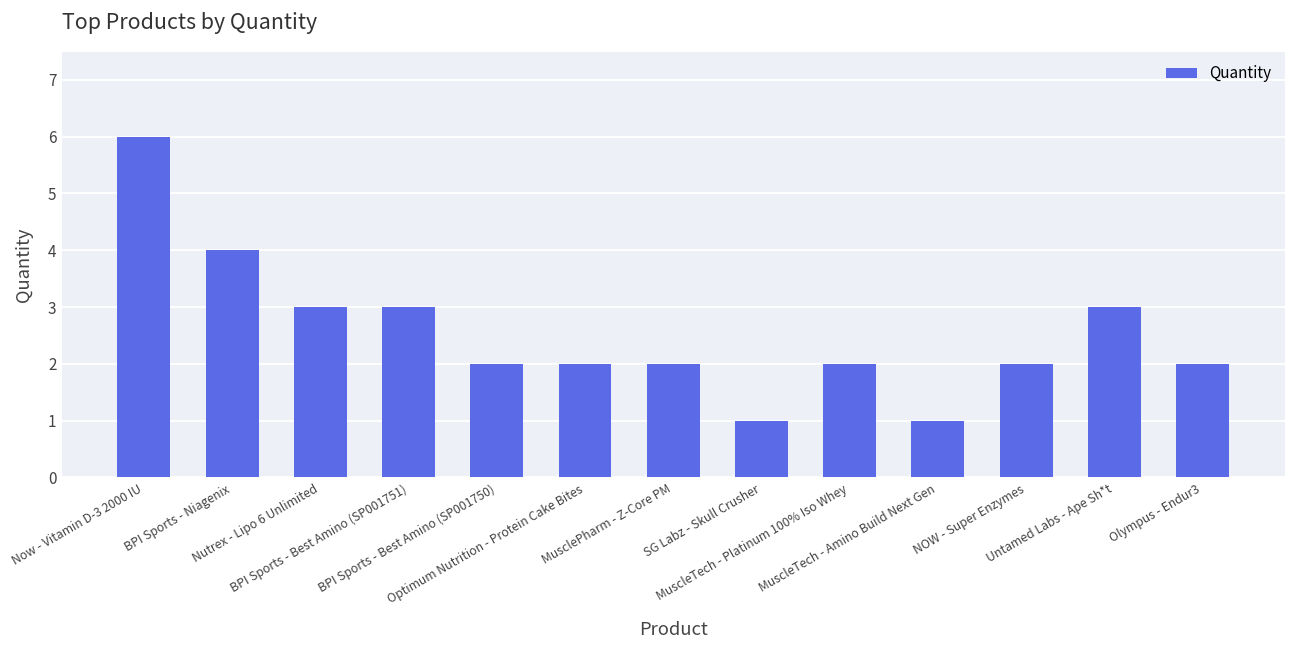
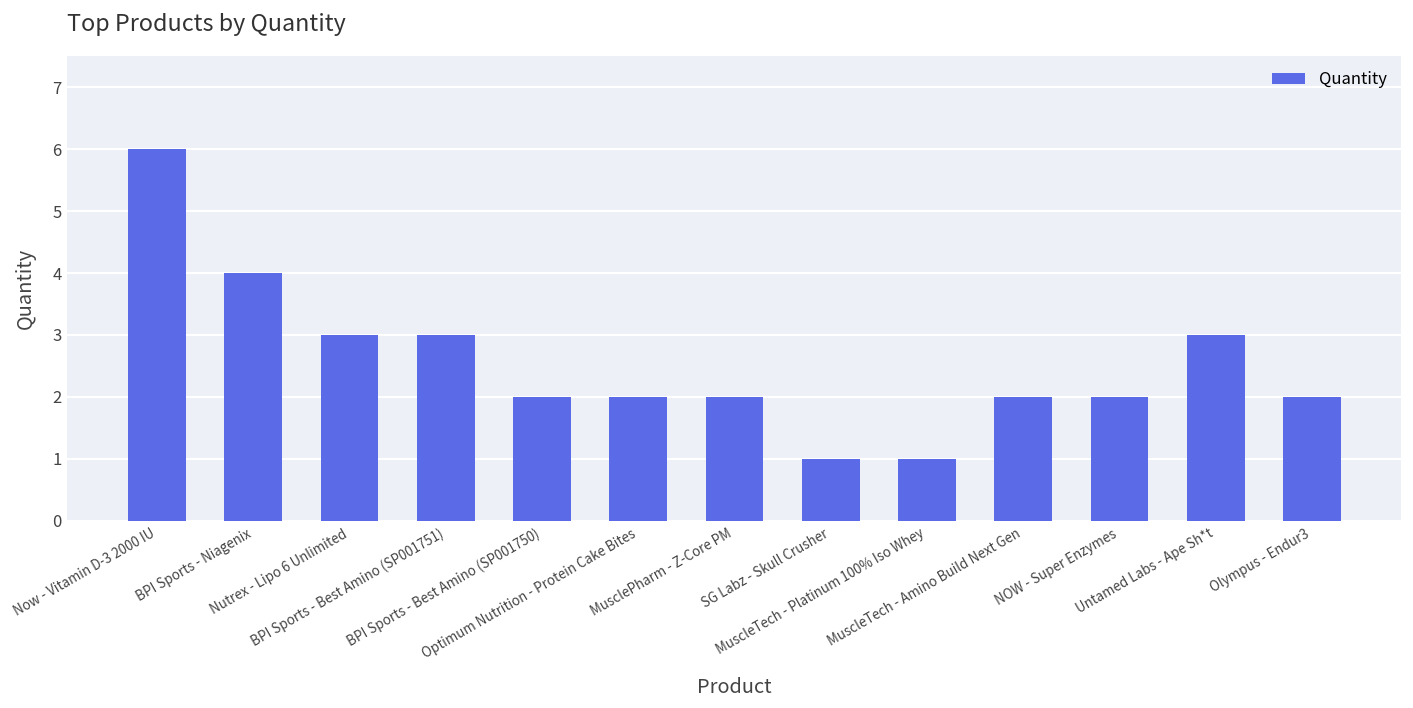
MuscleTech - Platinum 100% Iso Whey: 2 -> 1
MuscleTech - Amino Build Next Gen: 1 -> 2
